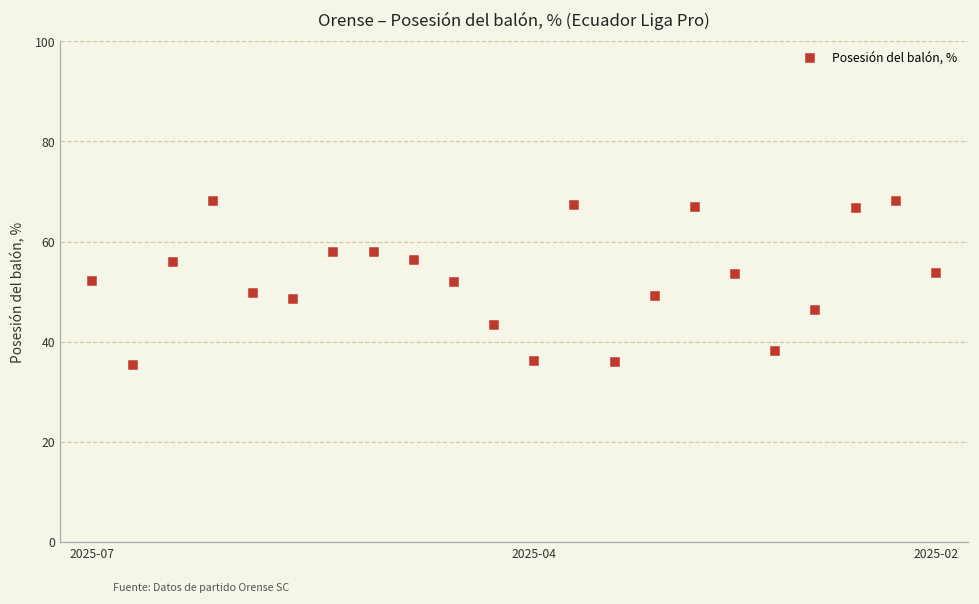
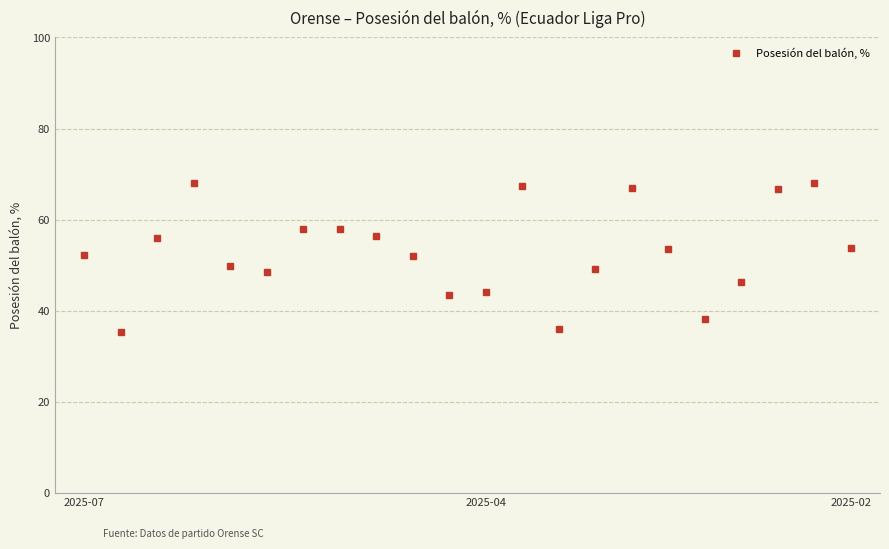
2025-04: 36 -> 44
